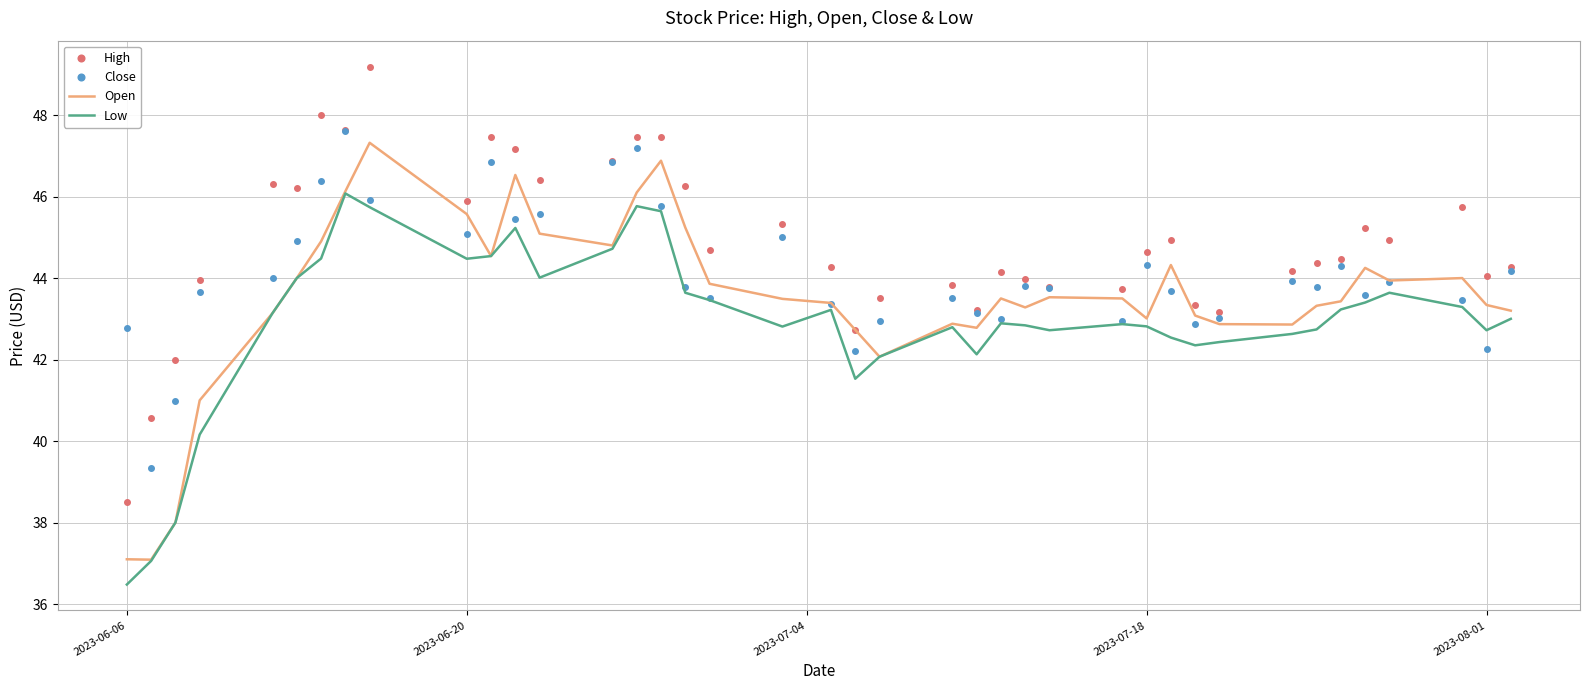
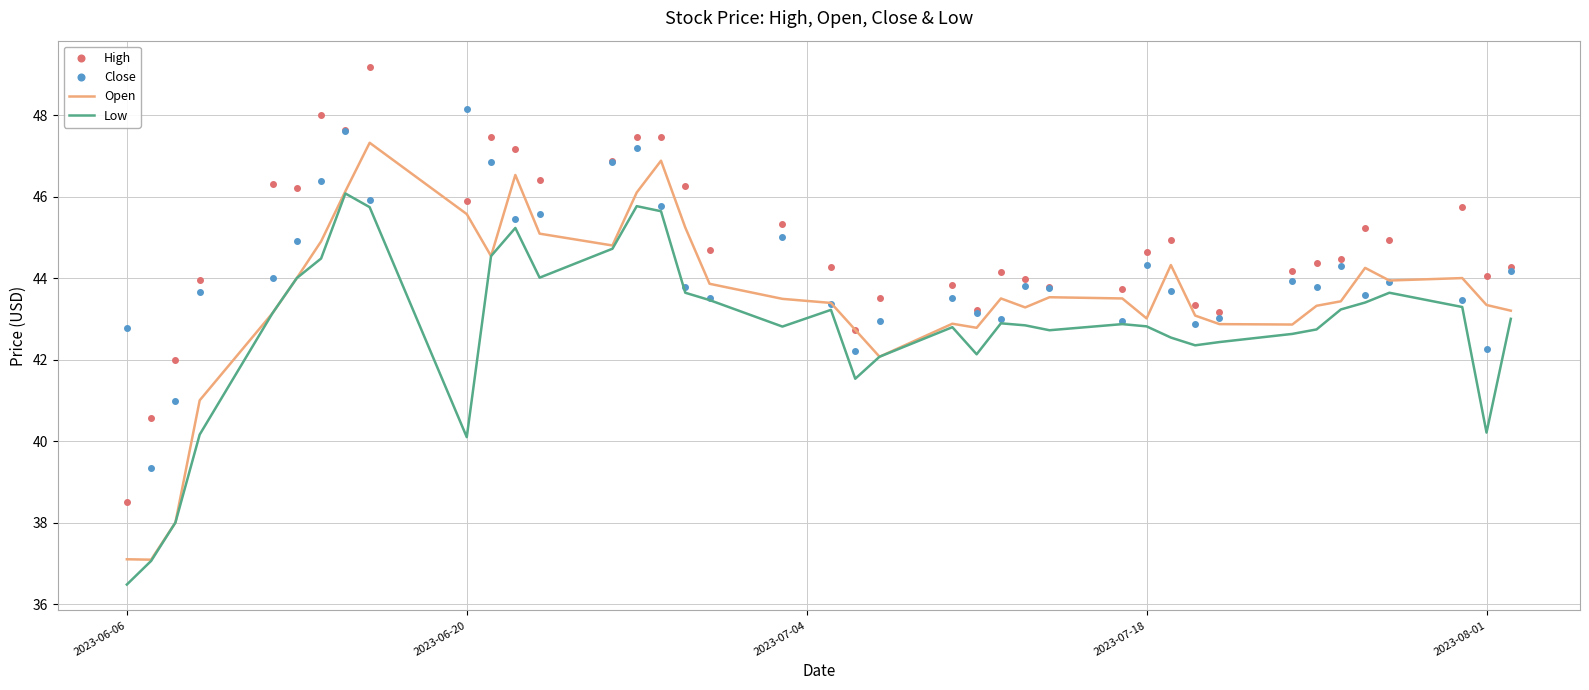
Close, 2023-06-20: 45.1 -> 48.1
Low, 2023-06-20: 44.5 -> 40.1
Low, 2023-08-01: 42.7 -> 40.2
